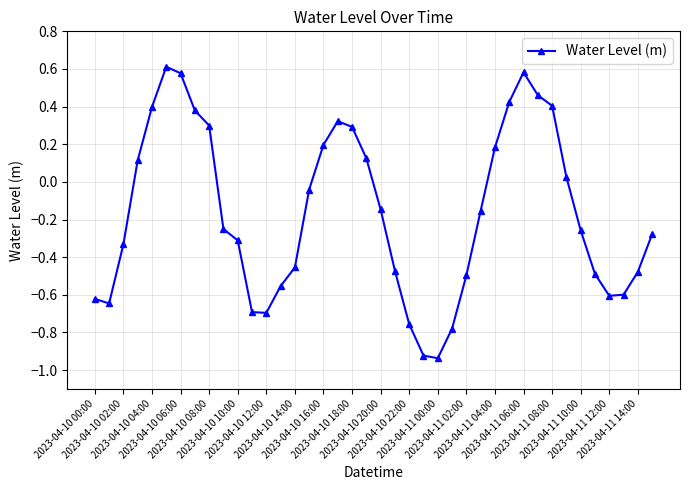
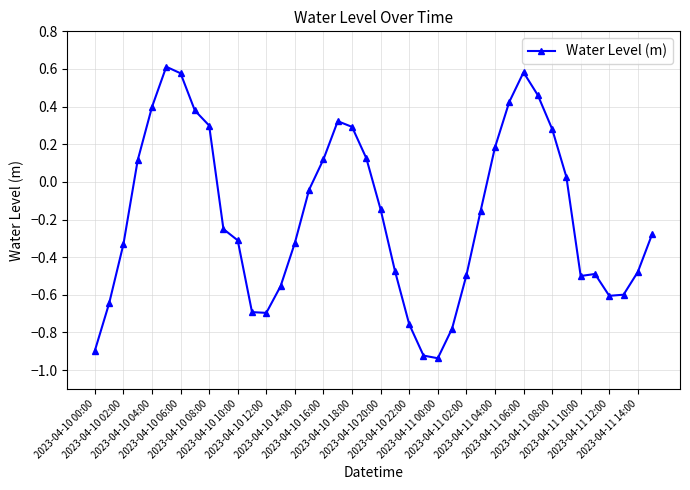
2023-04-10 00:00: -0.62 -> -0.90
2023-04-10 14:00: -0.45 -> -0.32
2023-04-10 16:00: 0.20 -> 0.12
2023-04-11 08:00: 0.40 -> 0.28
2023-04-11 10:00: -0.26 -> -0.50
